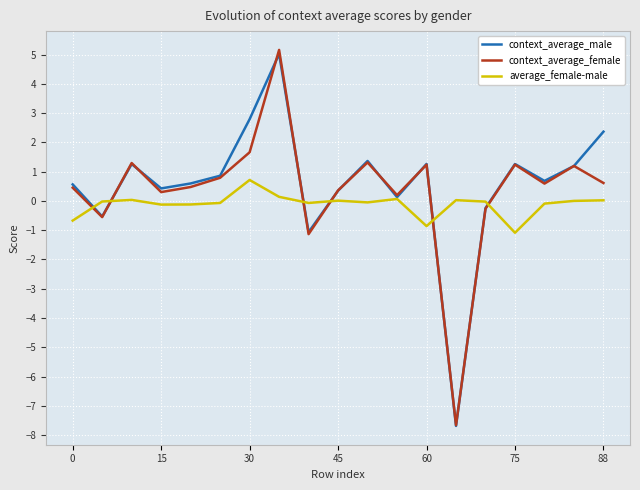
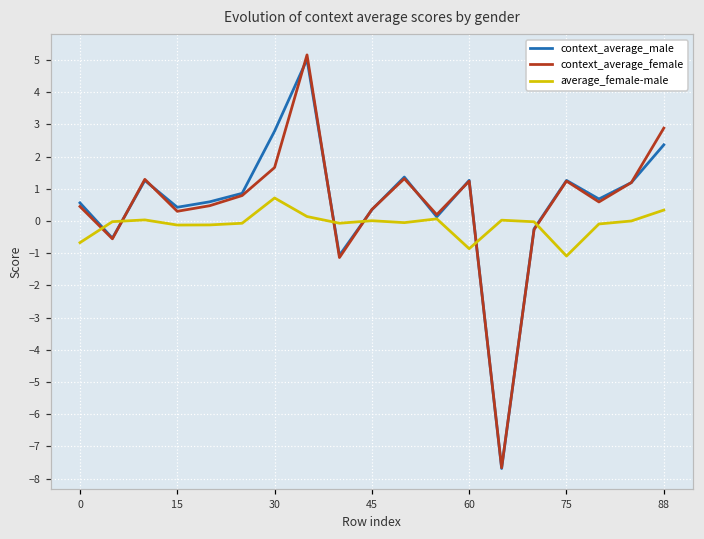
context_average_female, 88: 0.6 -> 2.9
average_female-male, 88: 0.0 -> 0.3
